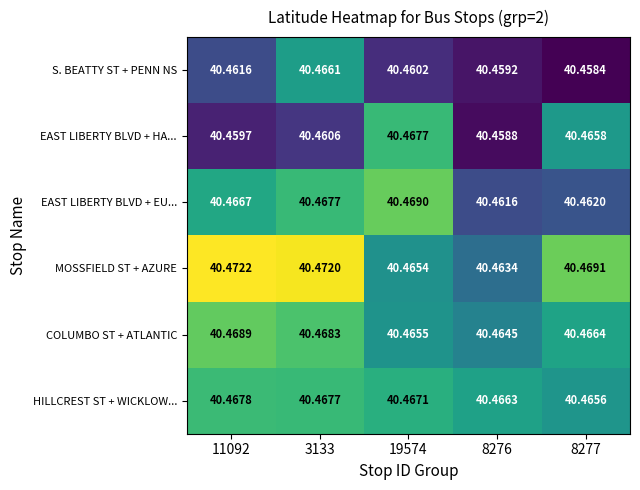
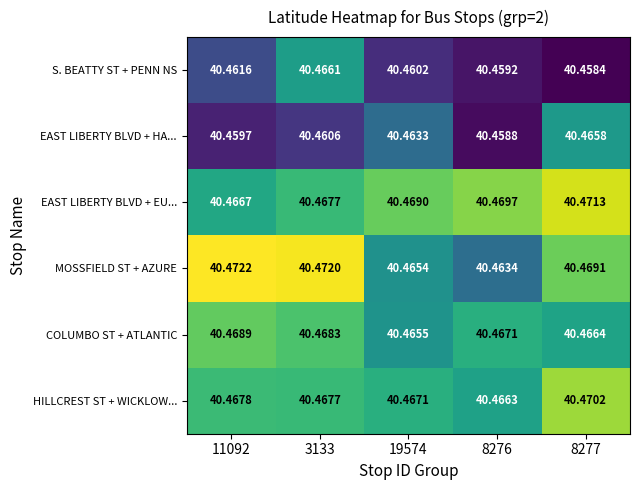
EAST LIBERTY BLVD + HA..., 19574: 40.4677 -> 40.4633
EAST LIBERTY BLVD + EU..., 8276: 40.4616 -> 40.4697
EAST LIBERTY BLVD + EU..., 8277: 40.4620 -> 40.4713
COLUMBO ST + ATLANTIC, 8276: 40.4645 -> 40.4671
HILLCREST ST + WICKLOW..., 8277: 40.4656 -> 40.4702
